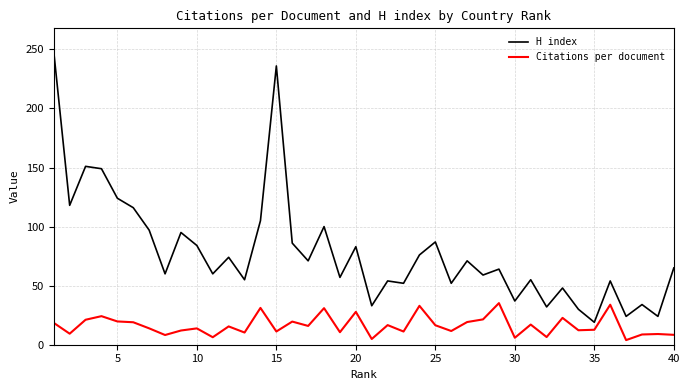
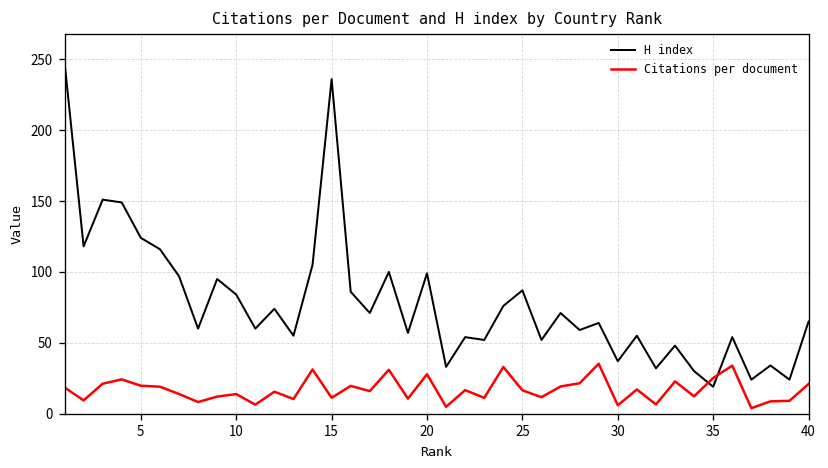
H index, 20: 83 -> 99
Citations per document, 35: 13 -> 25
Citations per document, 40: 8 -> 21
